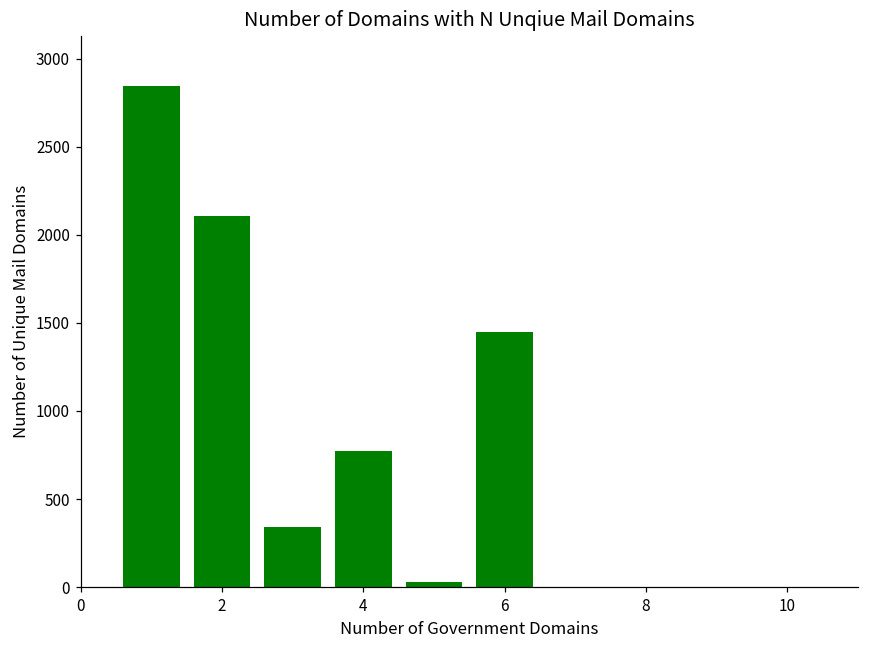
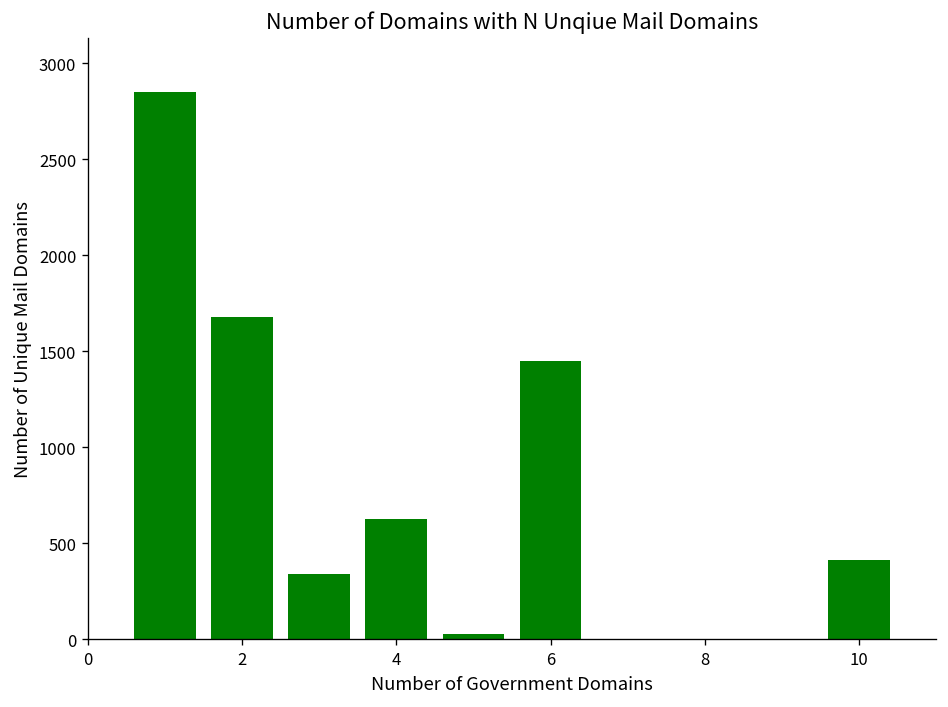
2: 2110 -> 1680
4: 780 -> 630
10: 0 -> 420
